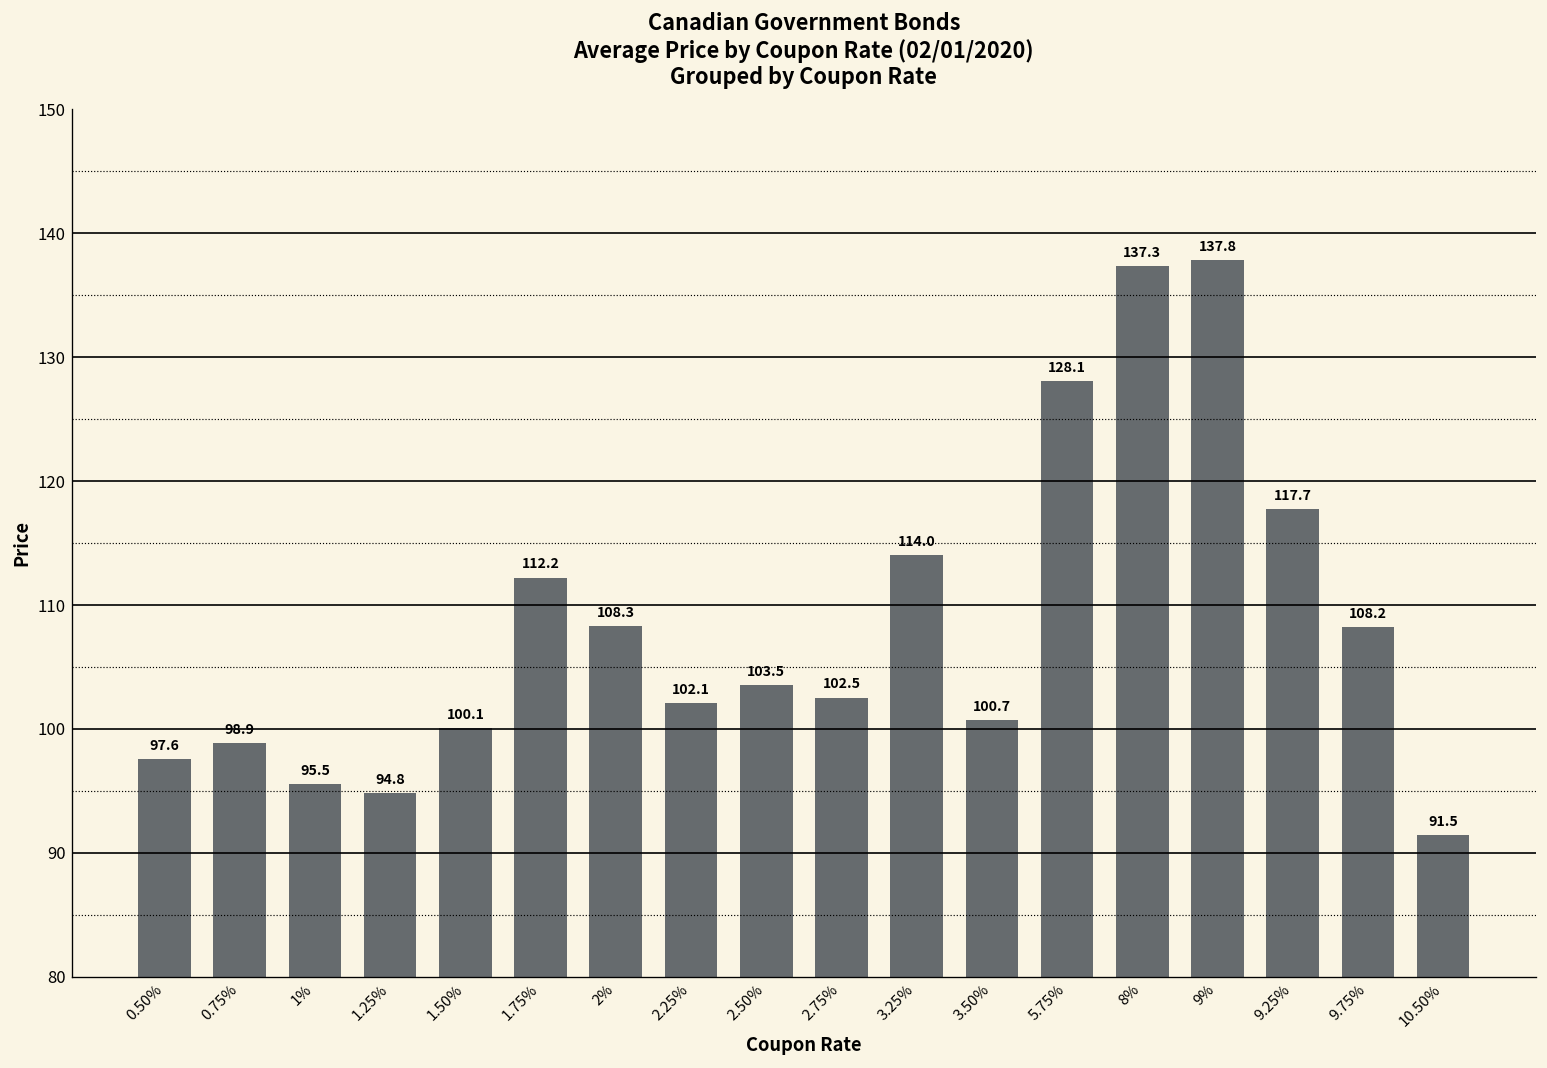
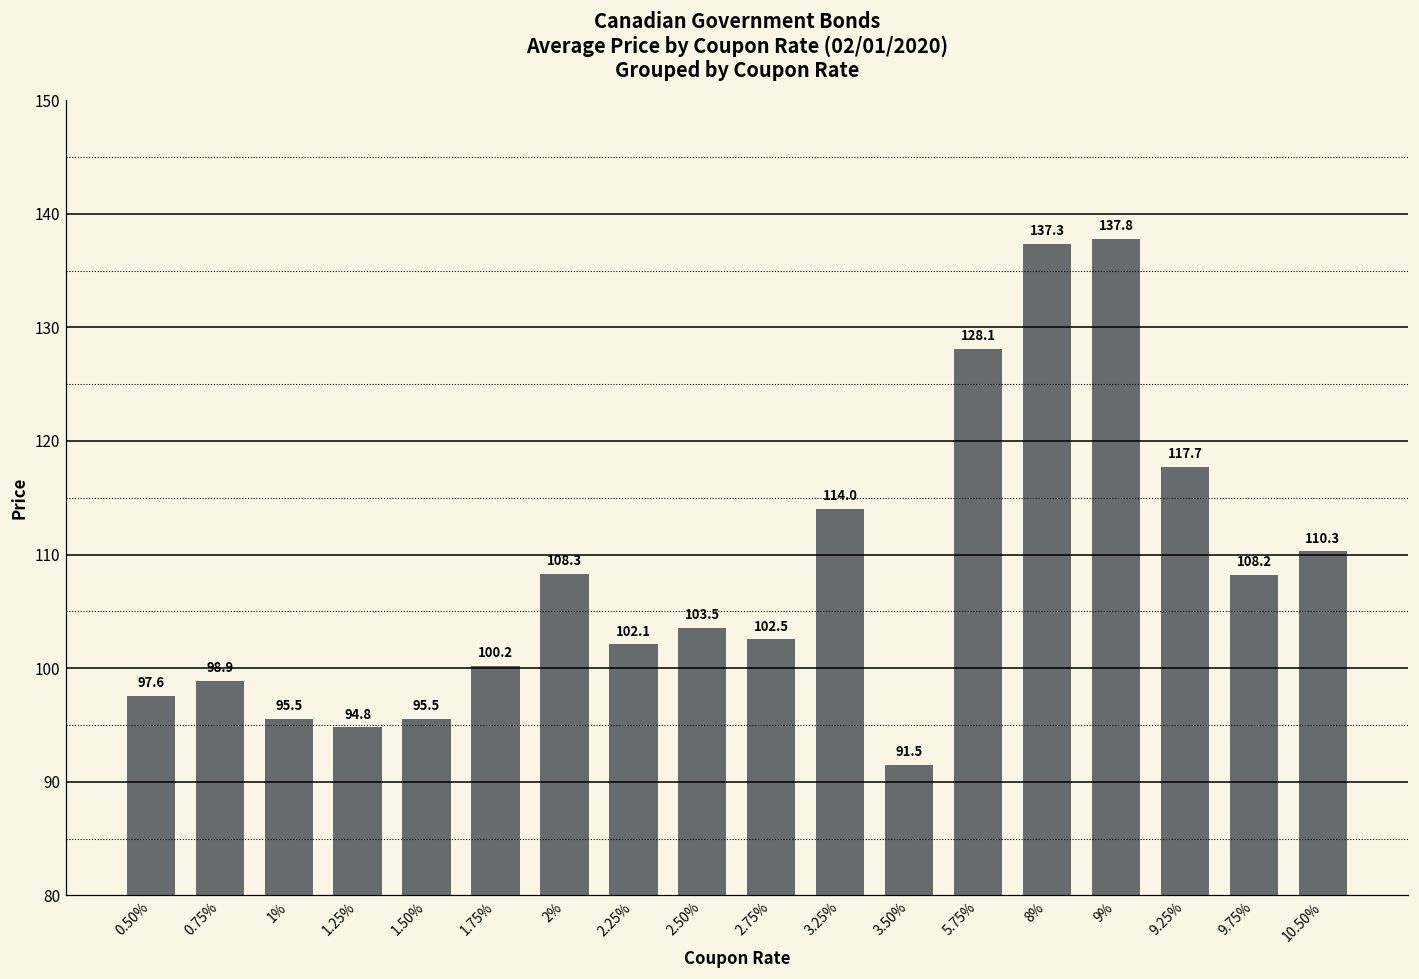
1.50%: 100.1 -> 95.5
1.75%: 112.2 -> 100.2
3.50%: 100.7 -> 91.5
10.50%: 91.5 -> 110.3
